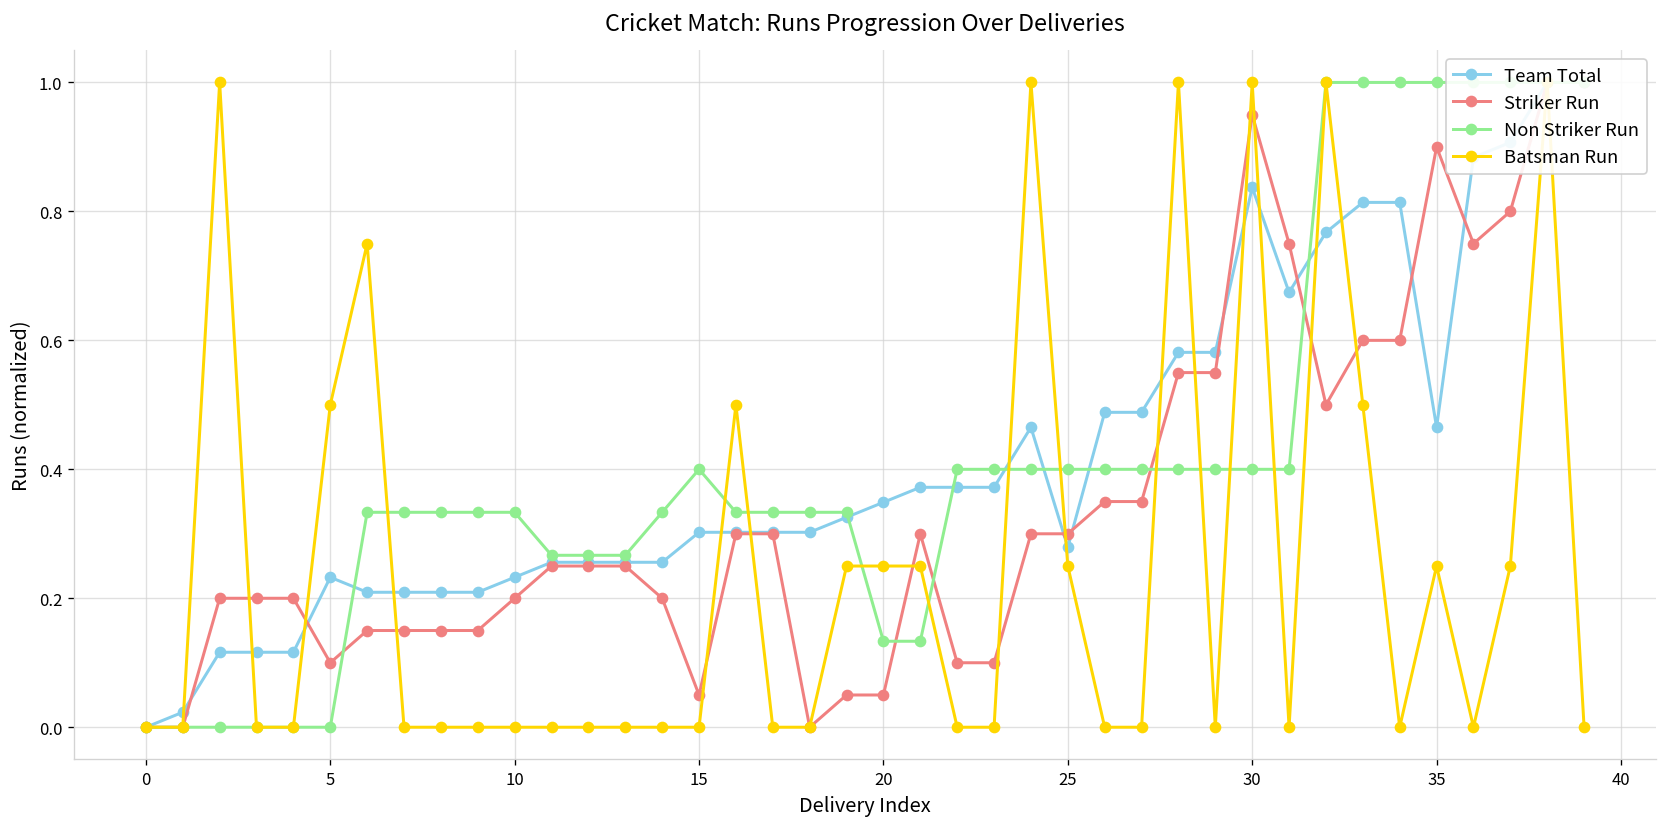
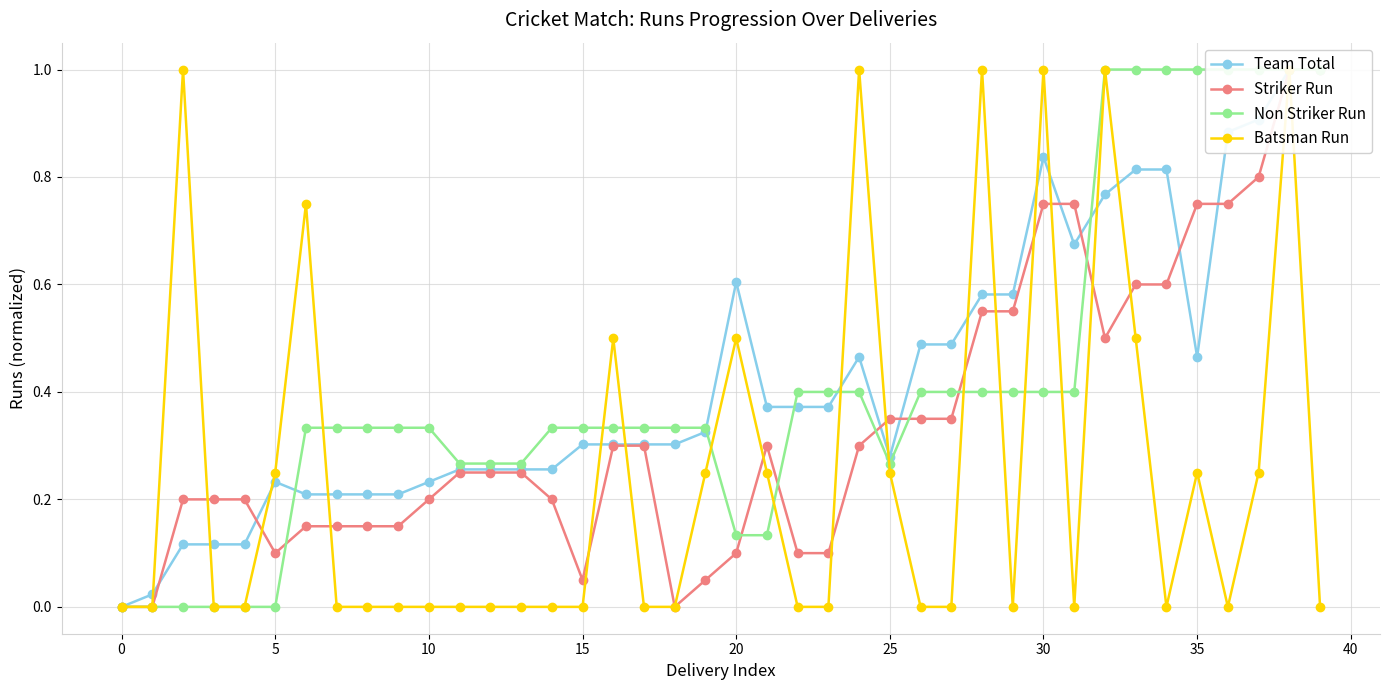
Batsman Run, 5: 0.50 -> 0.25
Non Striker Run, 15: 0.40 -> 0.33
Team Total, 20: 0.35 -> 0.60
Striker Run, 20: 0.05 -> 0.10
Batsman Run, 20: 0.25 -> 0.50
Striker Run, 25: 0.30 -> 0.35
Non Striker Run, 25: 0.40 -> 0.27
Striker Run, 30: 0.95 -> 0.75
Striker Run, 35: 0.90 -> 0.75
